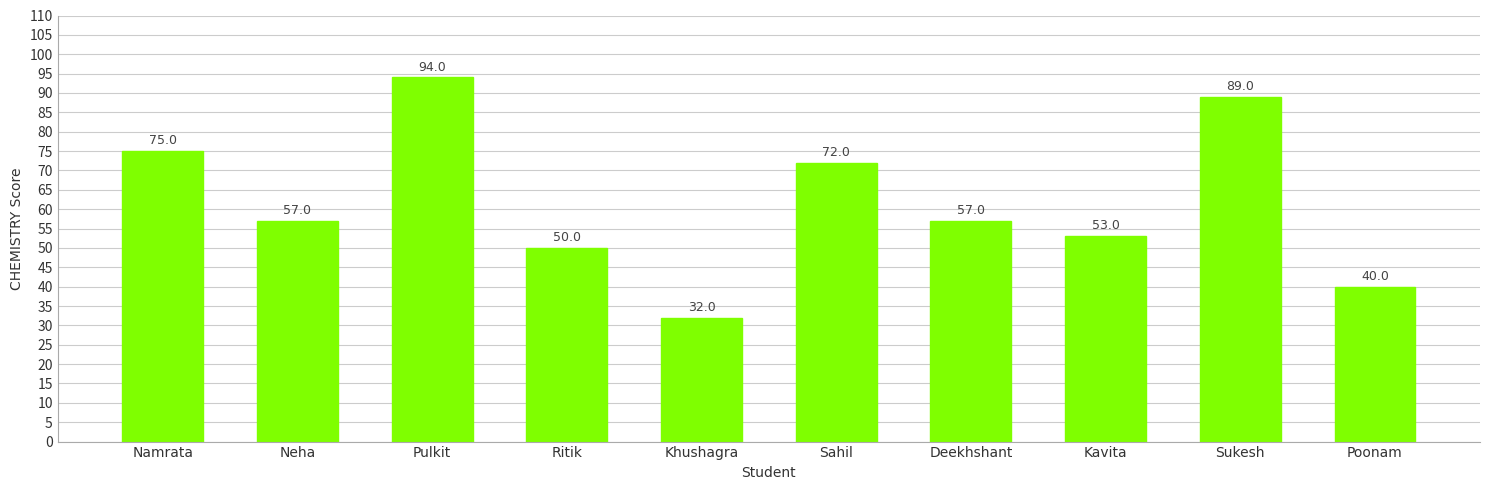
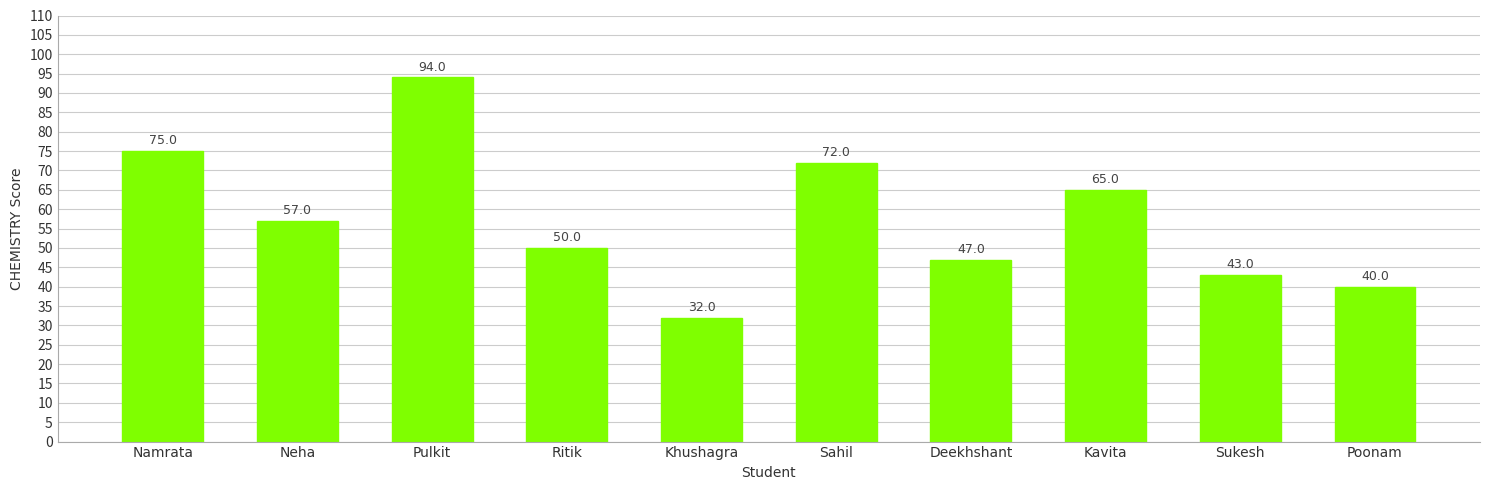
Deekhshant: 57.0 -> 47.0
Kavita: 53.0 -> 65.0
Sukesh: 89.0 -> 43.0
